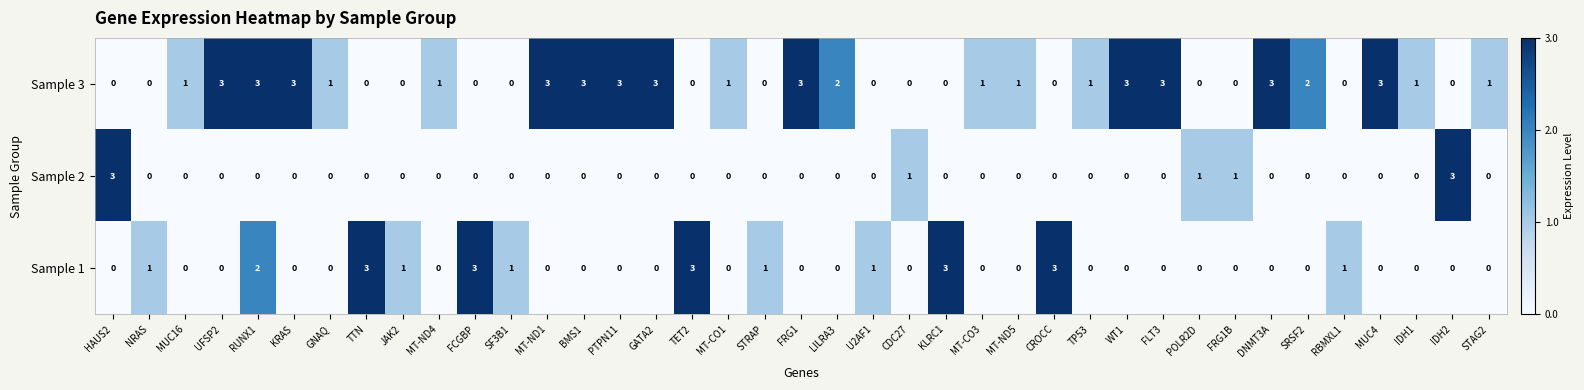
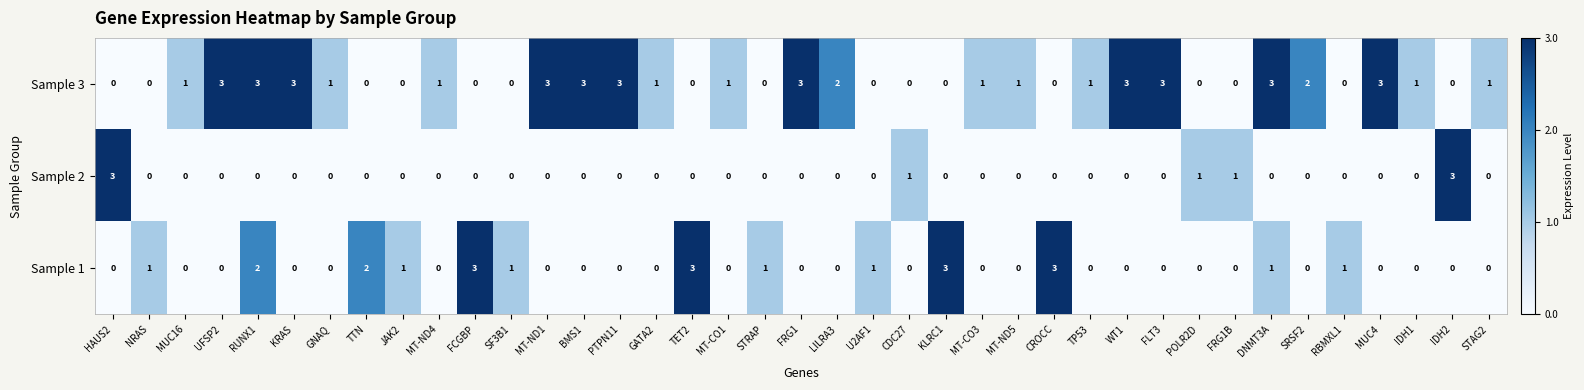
Sample 3, GATA2: 3 -> 1
Sample 1, TTN: 3 -> 2
Sample 1, DNMT3A: 0 -> 1
